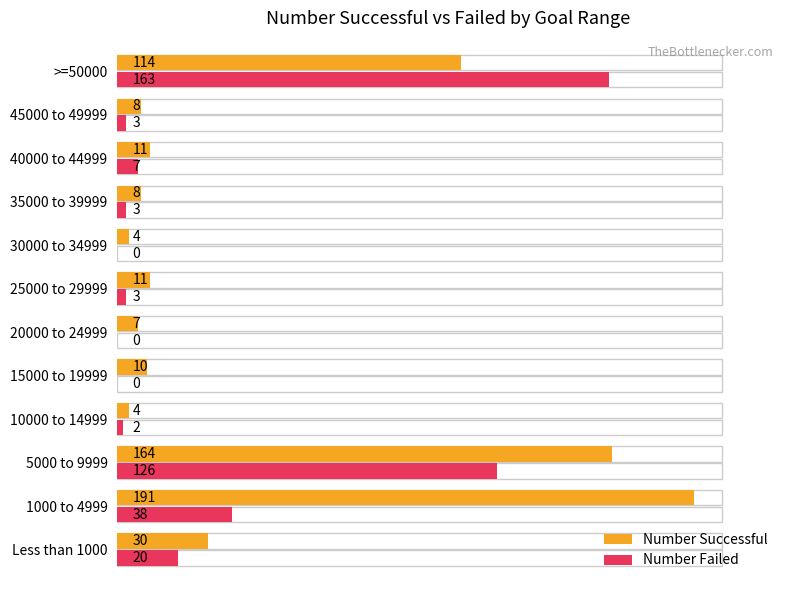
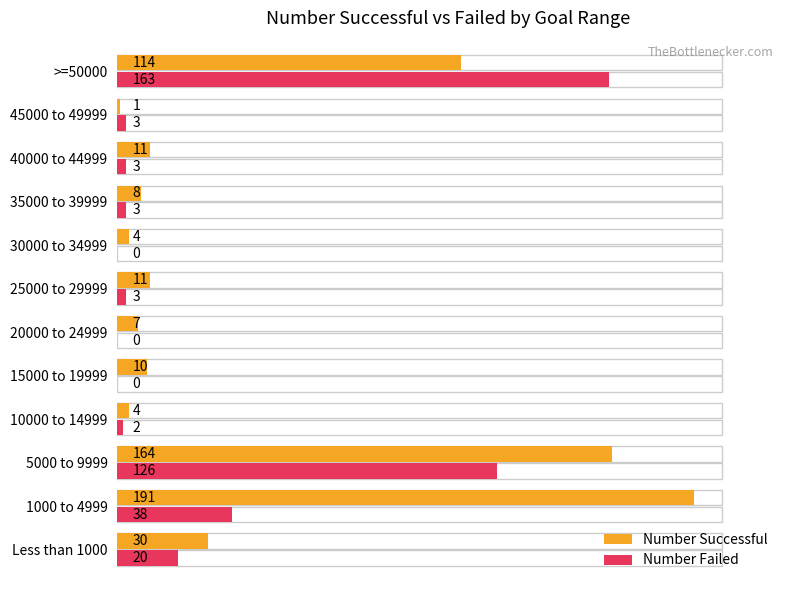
Number Successful, 45000 to 49999: 8 -> 1
Number Failed, 40000 to 44999: 7 -> 3
